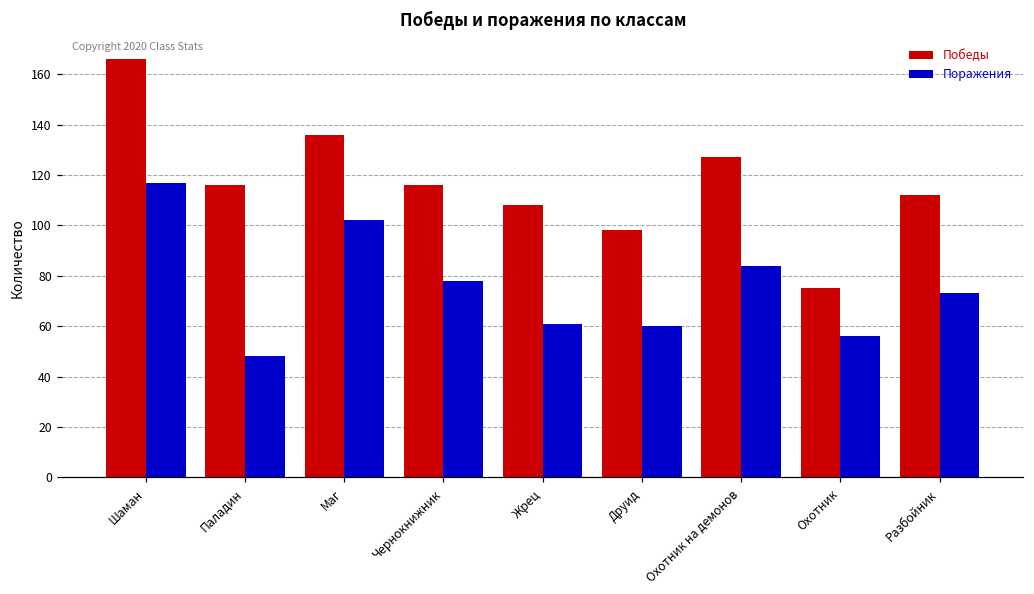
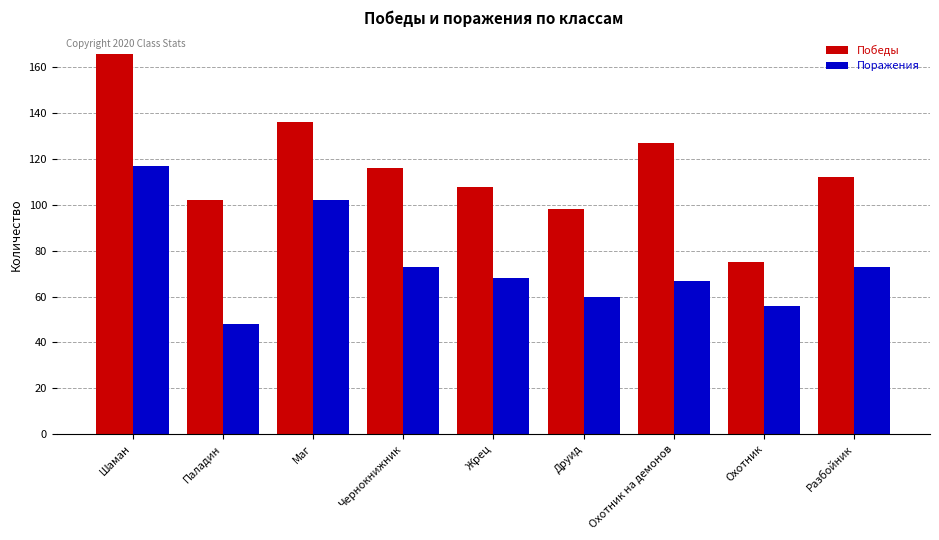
Победы, Паладин: 116 -> 102
Поражения, Чернокнижник: 78 -> 73
Поражения, Жрец: 61 -> 68
Поражения, Охотник на демонов: 84 -> 67
